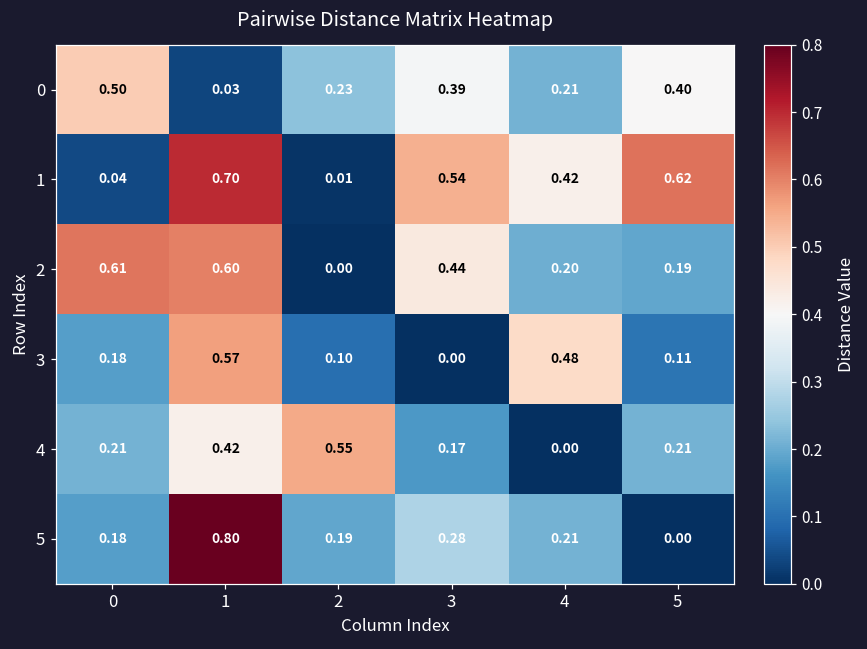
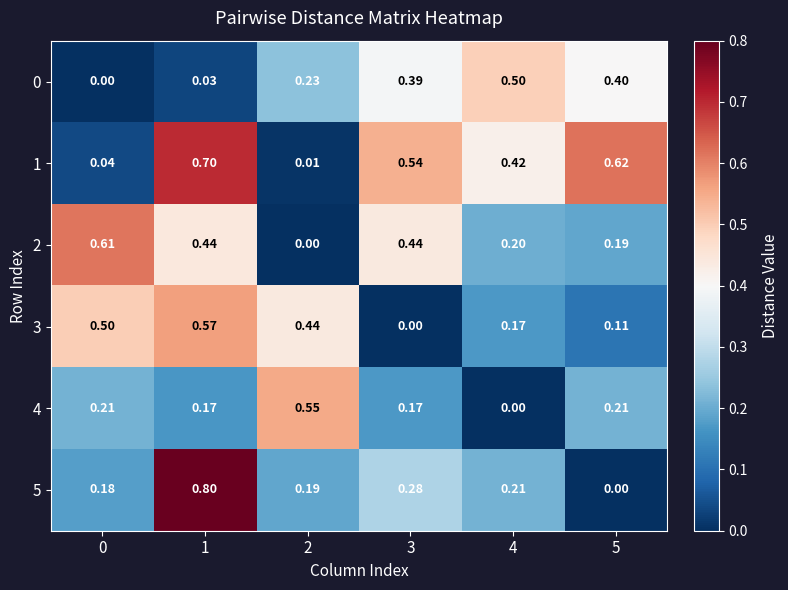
0, 0: 0.50 -> 0.00
0, 4: 0.21 -> 0.50
2, 1: 0.60 -> 0.44
3, 0: 0.18 -> 0.50
3, 2: 0.10 -> 0.44
3, 4: 0.48 -> 0.17
4, 1: 0.42 -> 0.17
